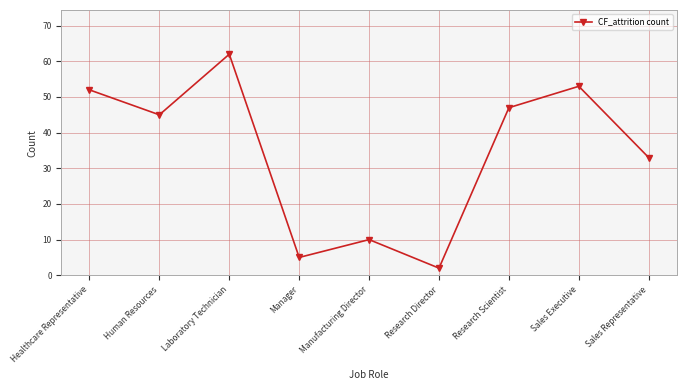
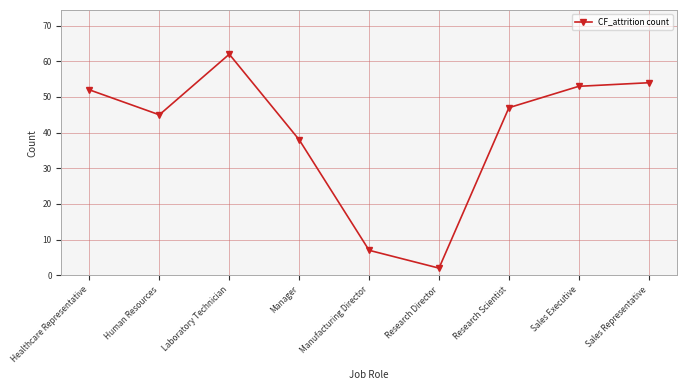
Manager: 5 -> 38
Manufacturing Director: 10 -> 7
Sales Representative: 33 -> 54
